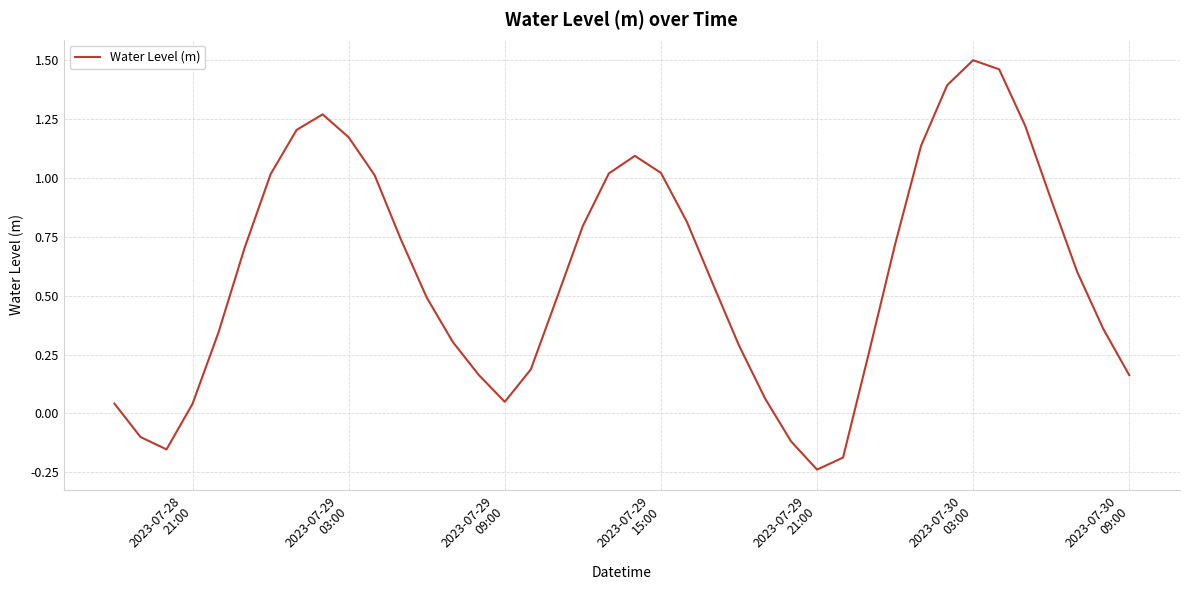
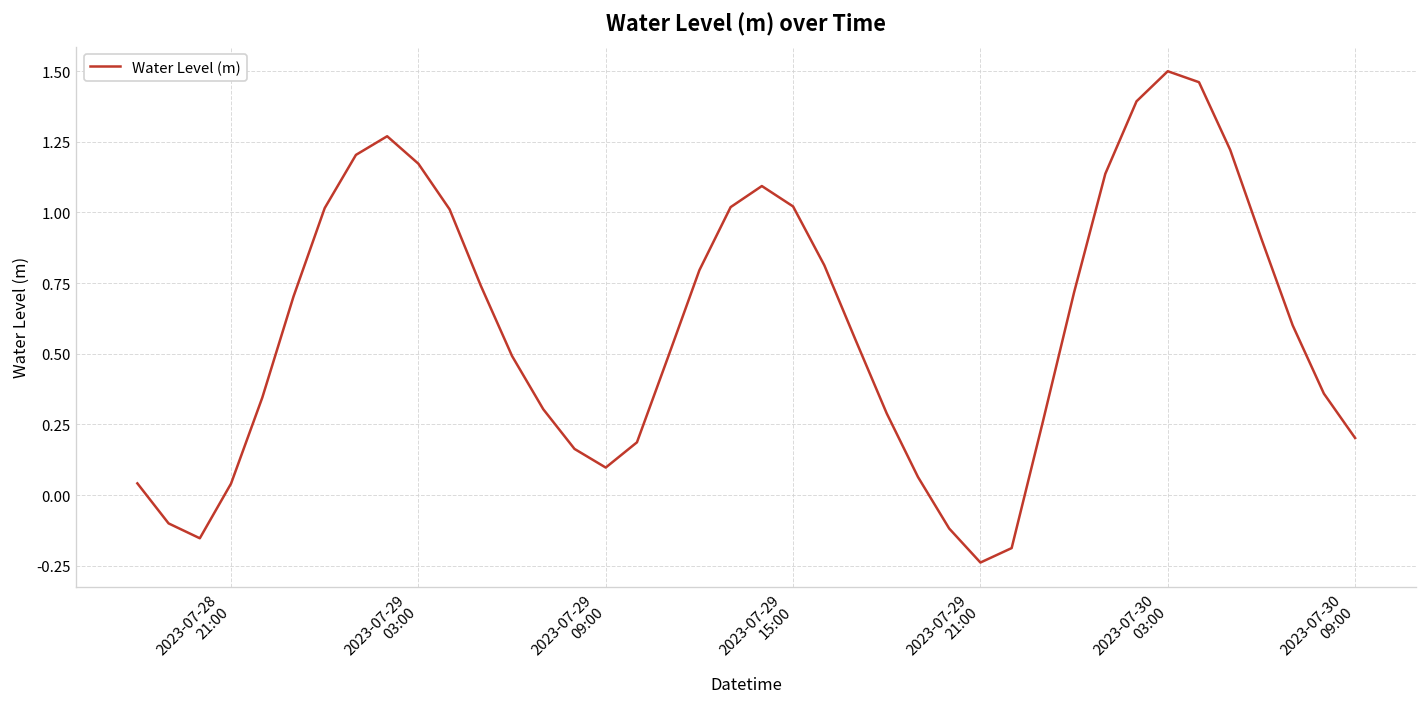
2023-07-29 09:00: 0.05 -> 0.10
2023-07-30 09:00: 0.16 -> 0.20
